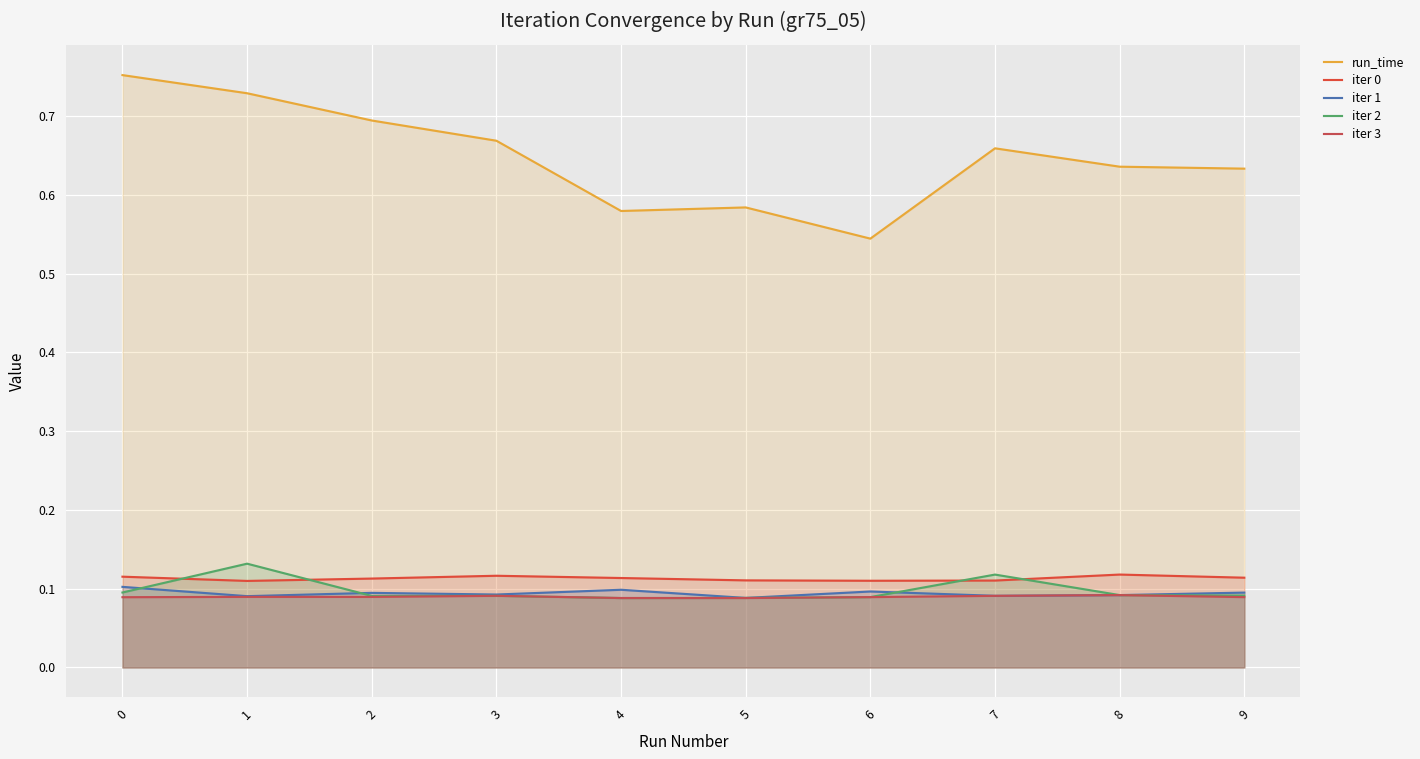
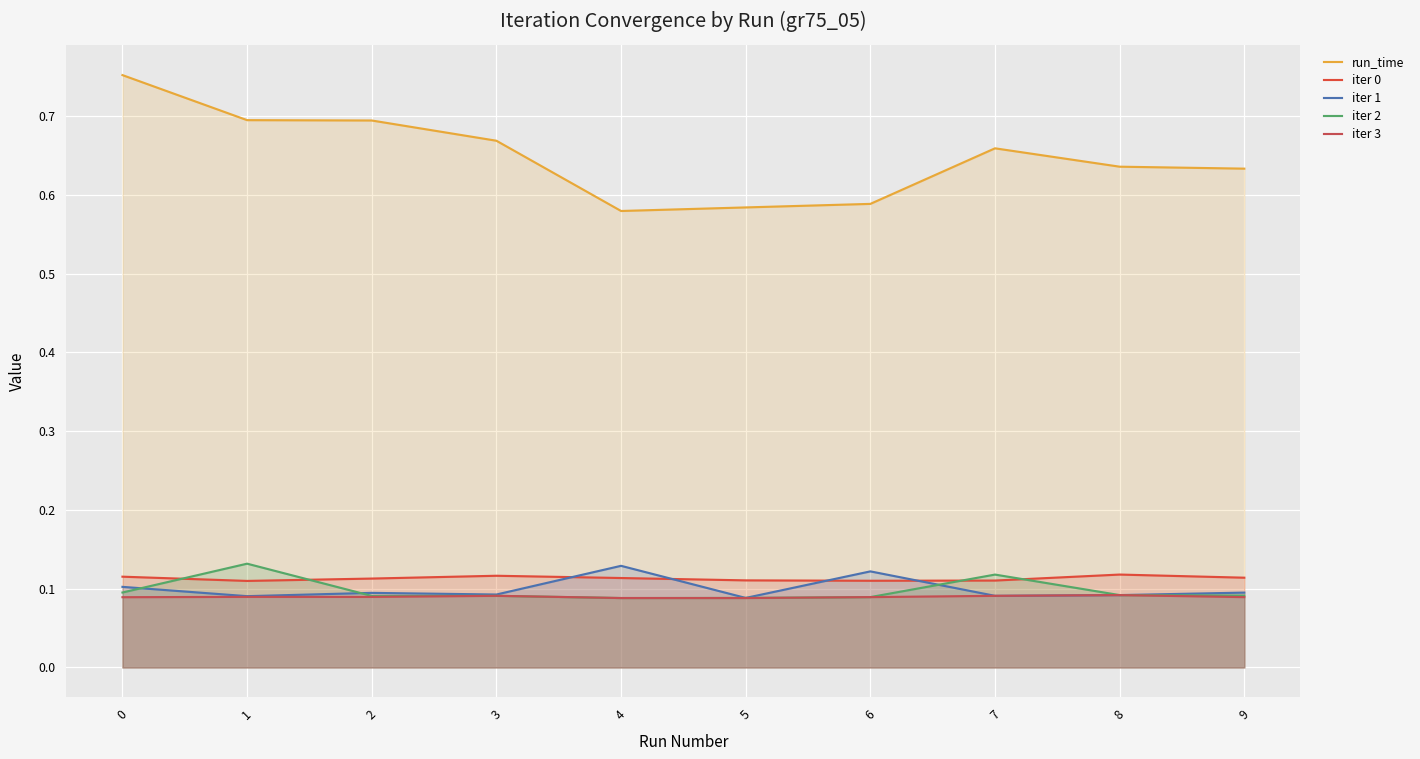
run_time, 1: 0.73 -> 0.69
iter 1, 4: 0.10 -> 0.13
run_time, 6: 0.54 -> 0.59
iter 1, 6: 0.10 -> 0.12
